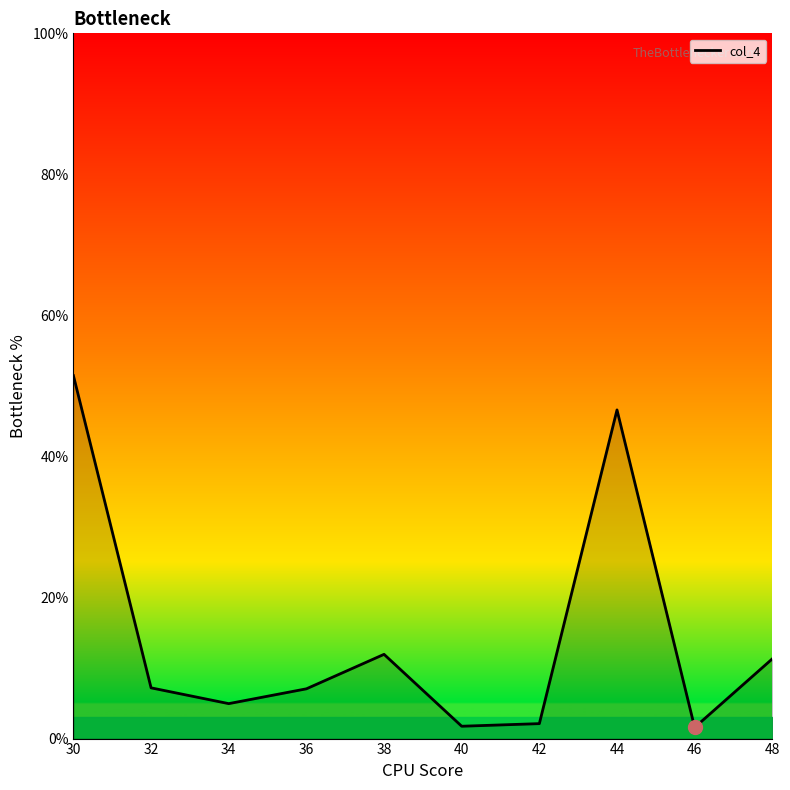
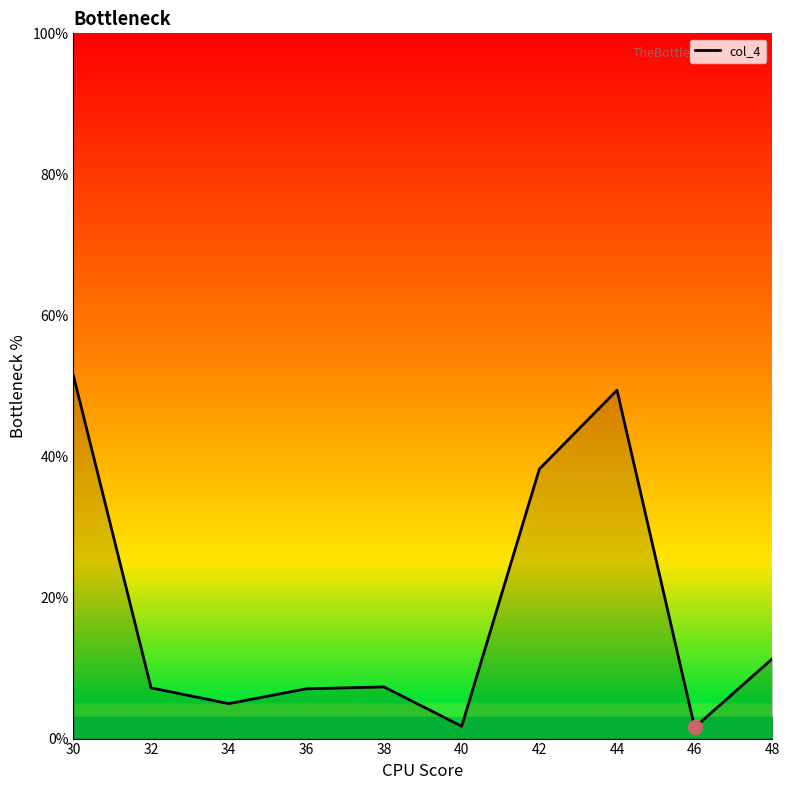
col_4, 38: 12% -> 7%
col_4, 42: 2% -> 38%
col_4, 44: 47% -> 49%
